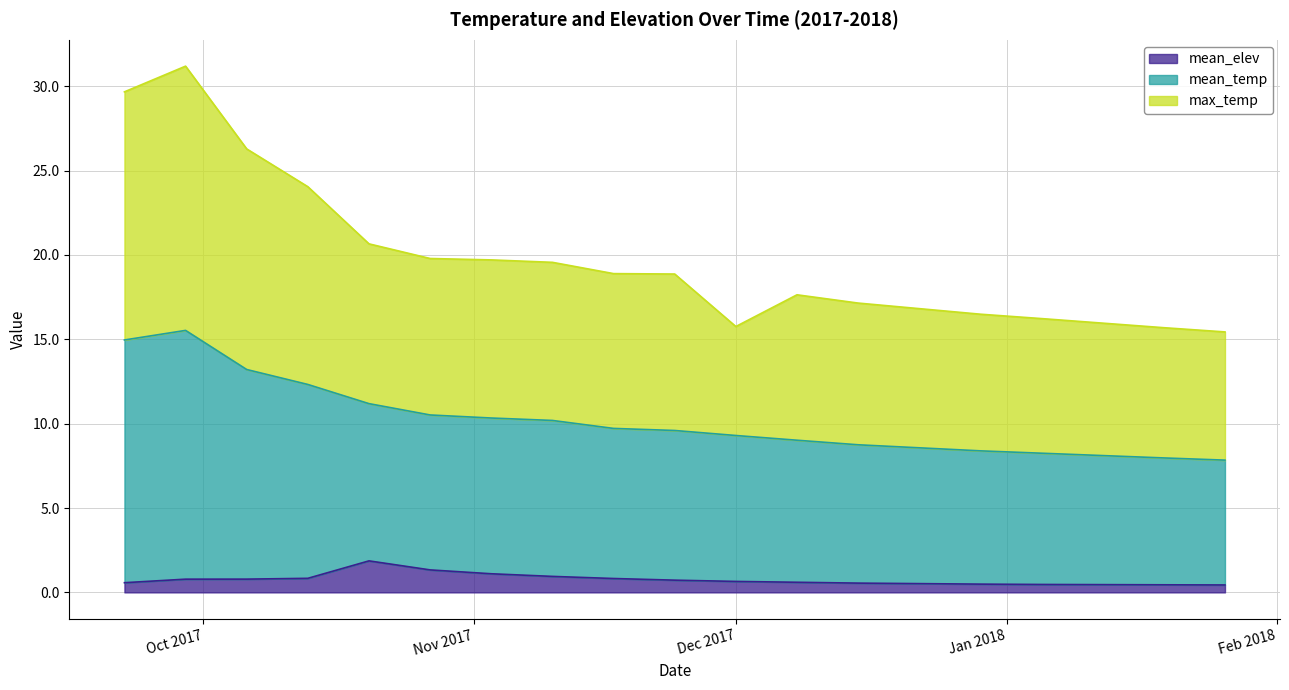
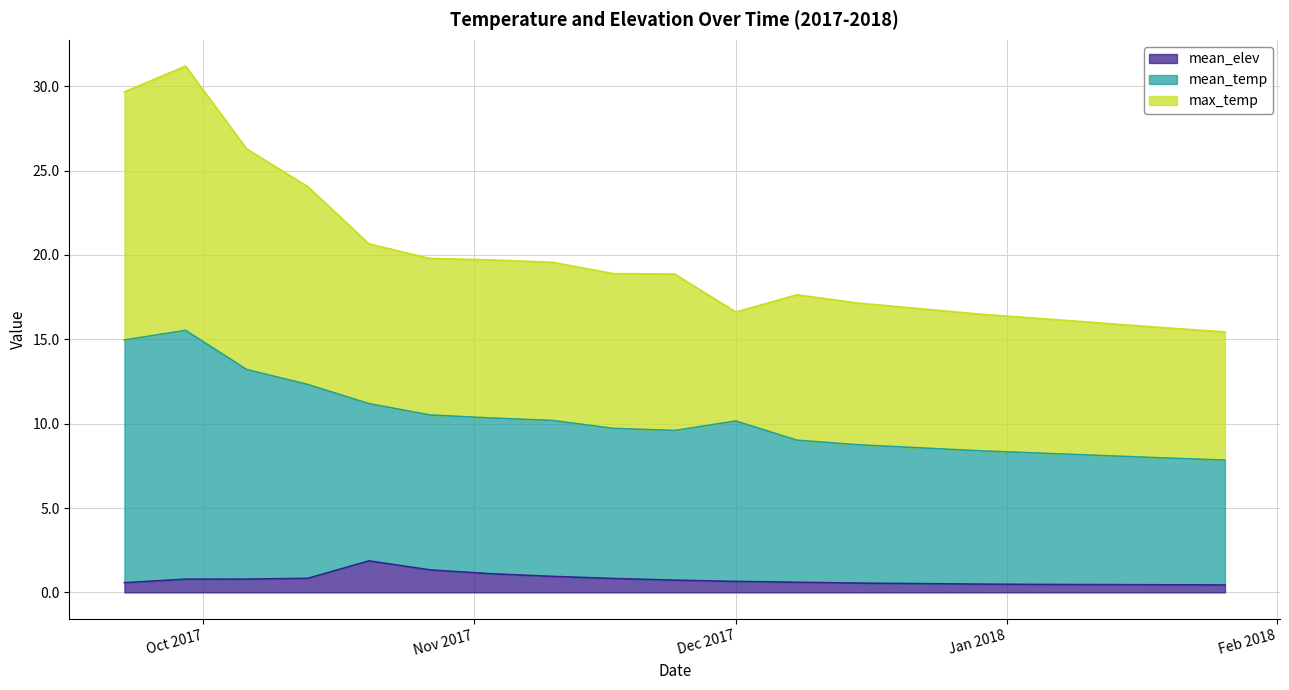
mean_temp, Dec 2017: 8.7 -> 9.5
